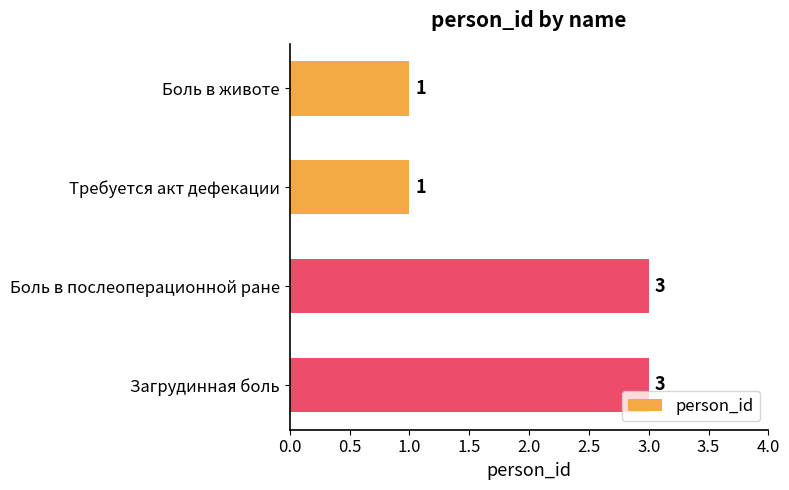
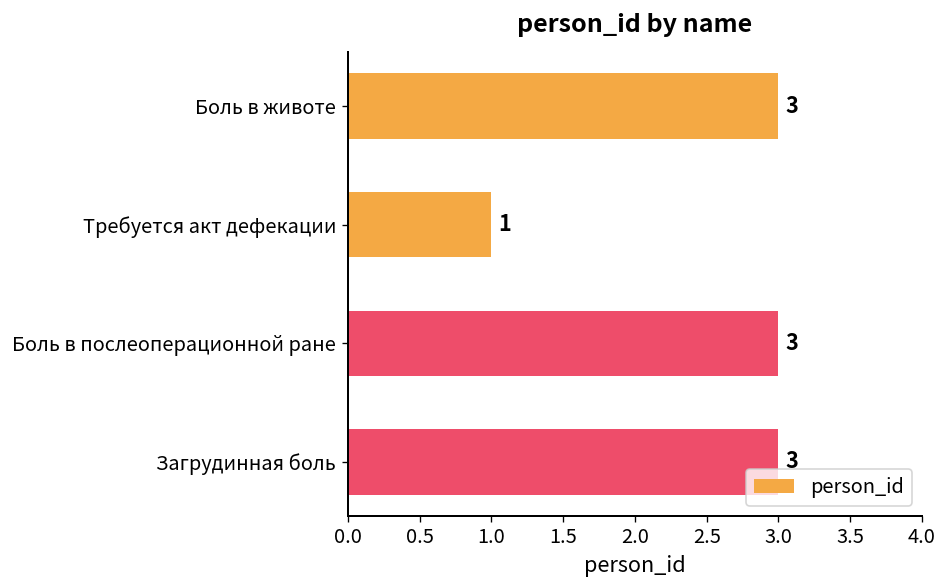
Боль в животе: 1 -> 3
